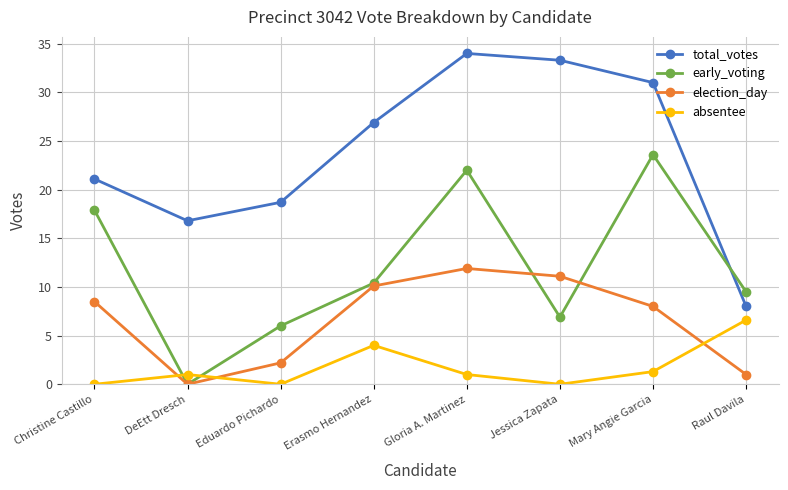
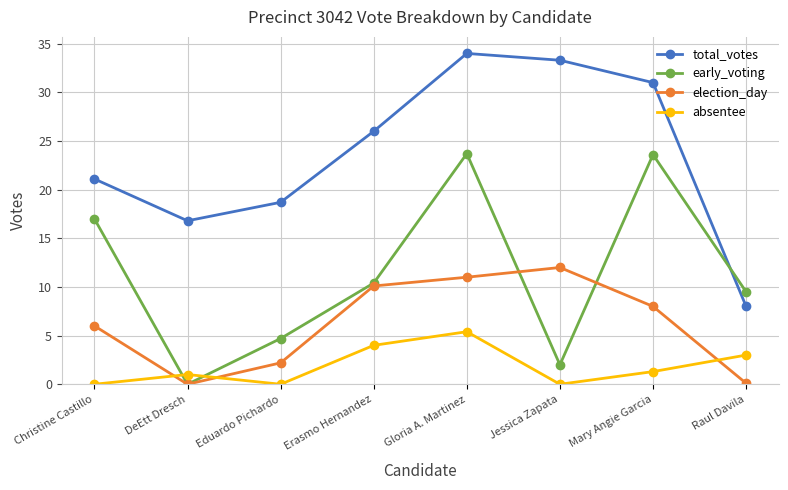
early_voting, Christine Castillo: 18 -> 17
election_day, Christine Castillo: 9 -> 6
early_voting, Eduardo Pichardo: 6 -> 5
total_votes, Erasmo Hernandez: 27 -> 26
early_voting, Gloria A. Martinez: 22 -> 24
election_day, Gloria A. Martinez: 12 -> 11
absentee, Gloria A. Martinez: 1 -> 5
early_voting, Jessica Zapata: 7 -> 2
election_day, Jessica Zapata: 11 -> 12
election_day, Raul Davila: 1 -> 0
absentee, Raul Davila: 7 -> 3
